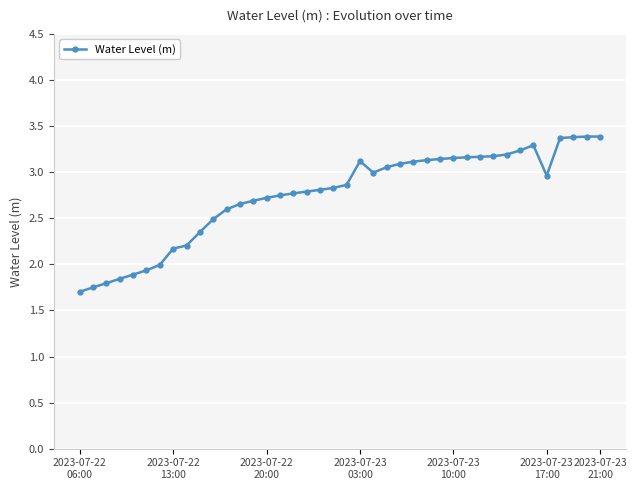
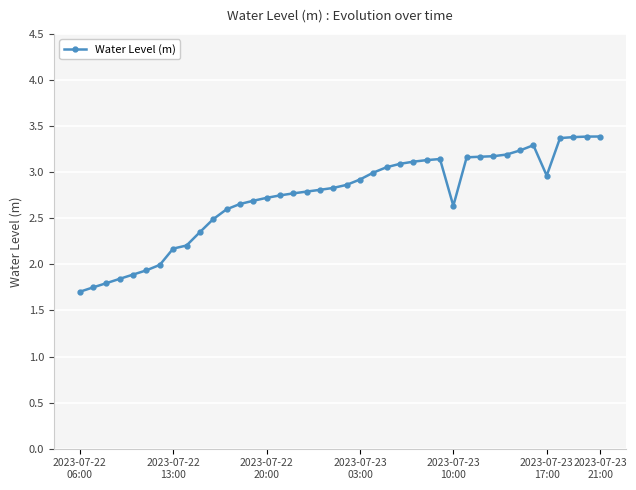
2023-07-23 03:00: 3.1 -> 2.9
2023-07-23 10:00: 3.2 -> 2.6
